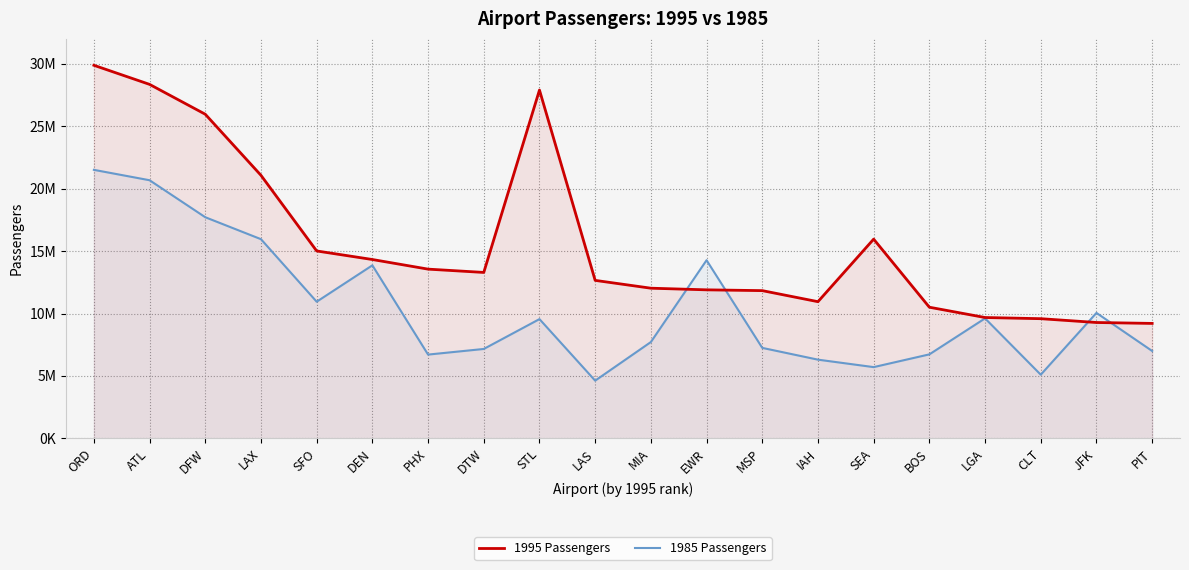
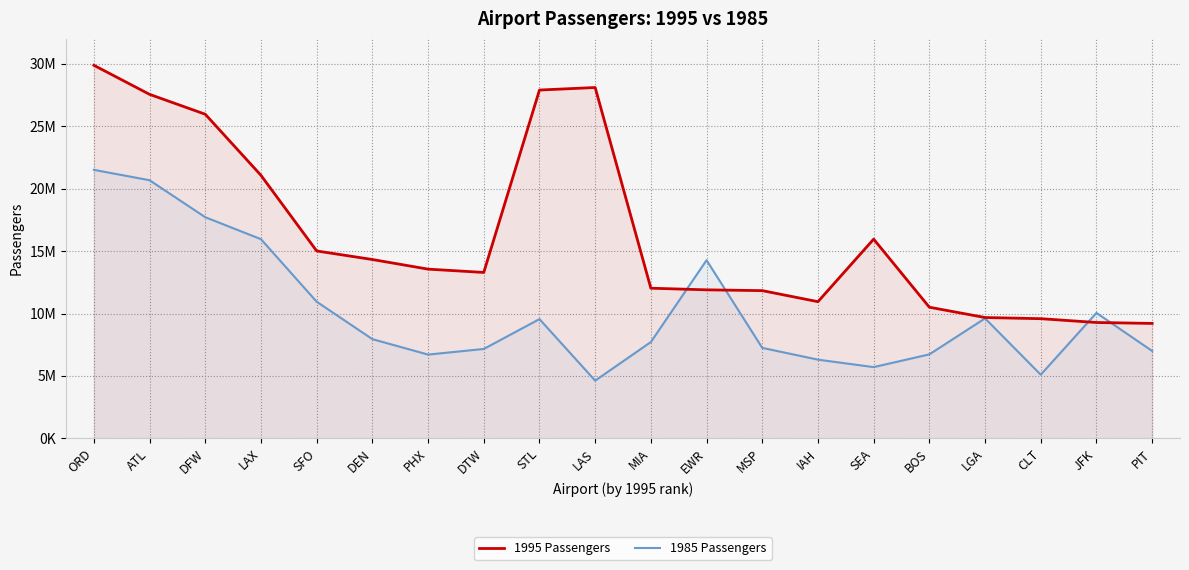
1995 Passengers, ATL: 28400000 -> 27600000
1985 Passengers, DEN: 13900000 -> 8000000
1995 Passengers, LAS: 12700000 -> 28100000
